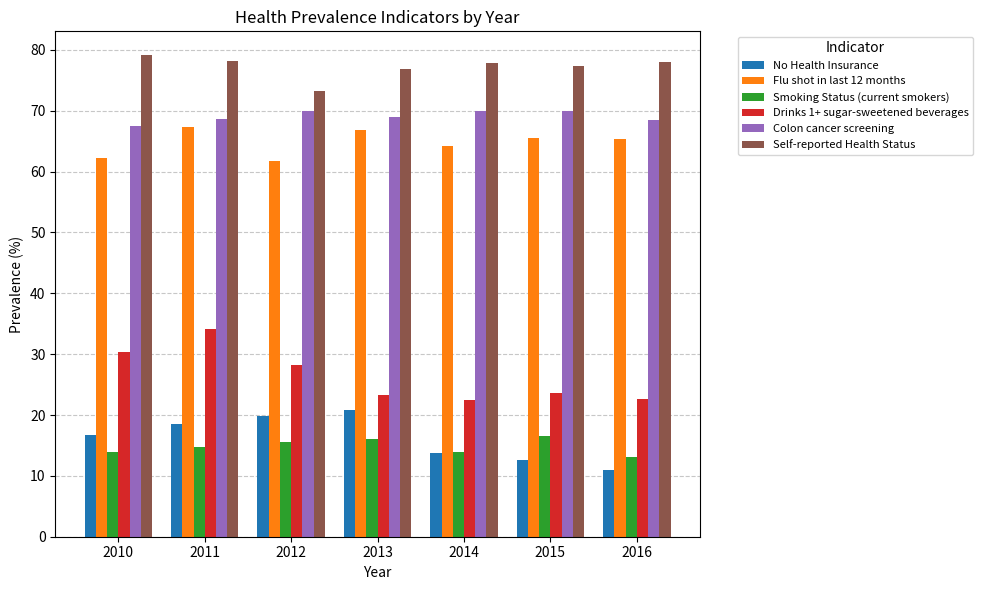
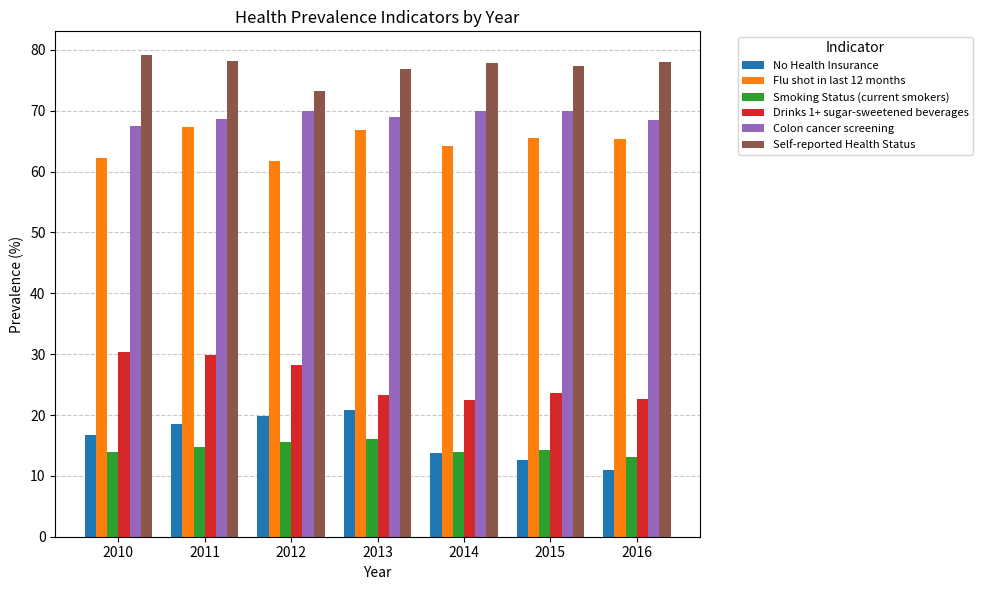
Drinks 1+ sugar-sweetened beverages, 2011: 34 -> 30
Smoking Status (current smokers), 2015: 17 -> 14
